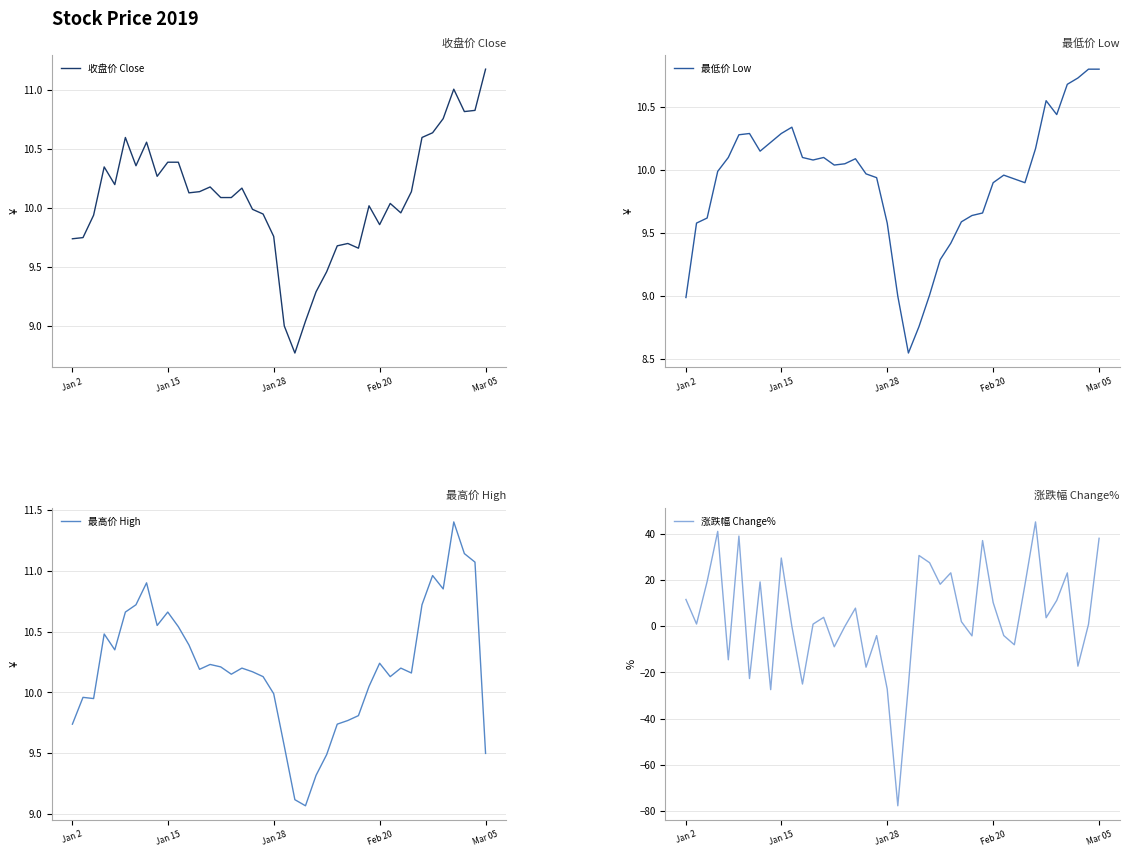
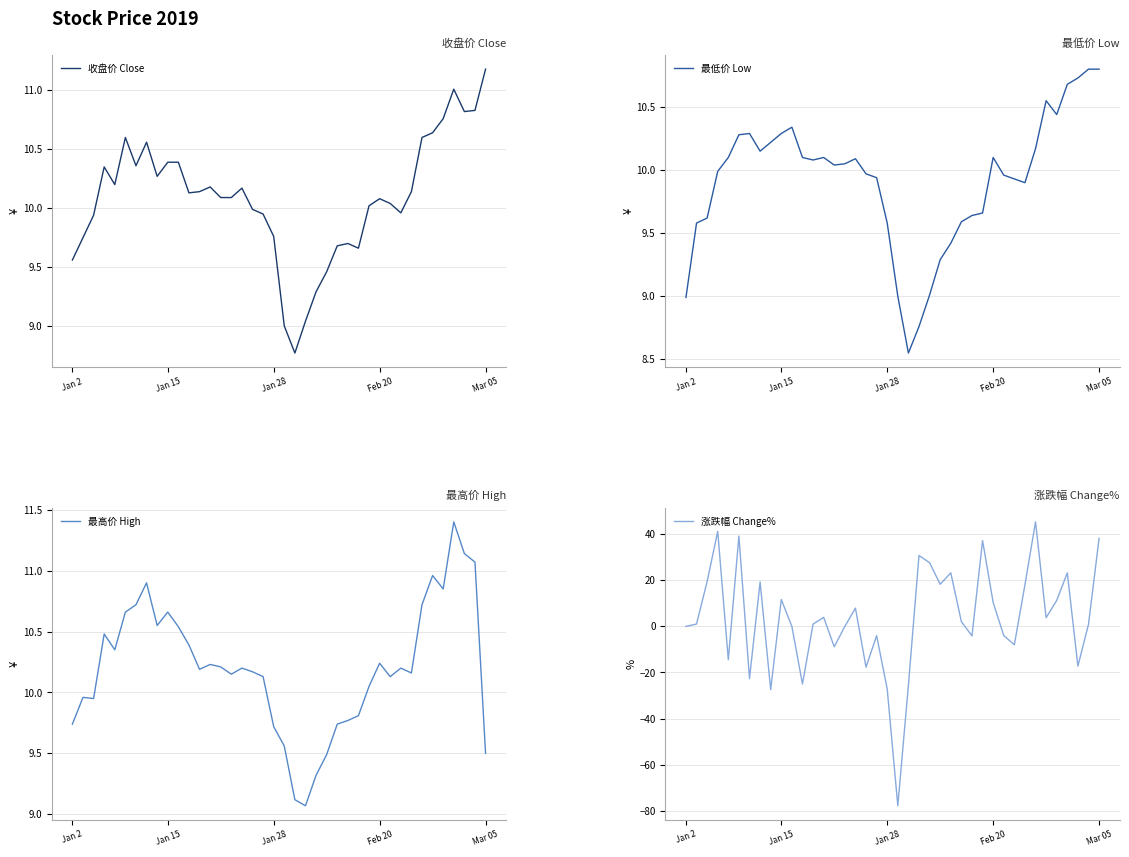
收盘价 Close, Jan 2: 9.74 -> 9.56
收盘价 Close, Feb 20: 9.86 -> 10.08
最低价 Low, Feb 20: 9.9 -> 10.1
最高价 High, Jan 28: 9.99 -> 9.72
涨跌幅 Change%, Jan 2: 12 -> 0
涨跌幅 Change%, Jan 15: 30 -> 12
